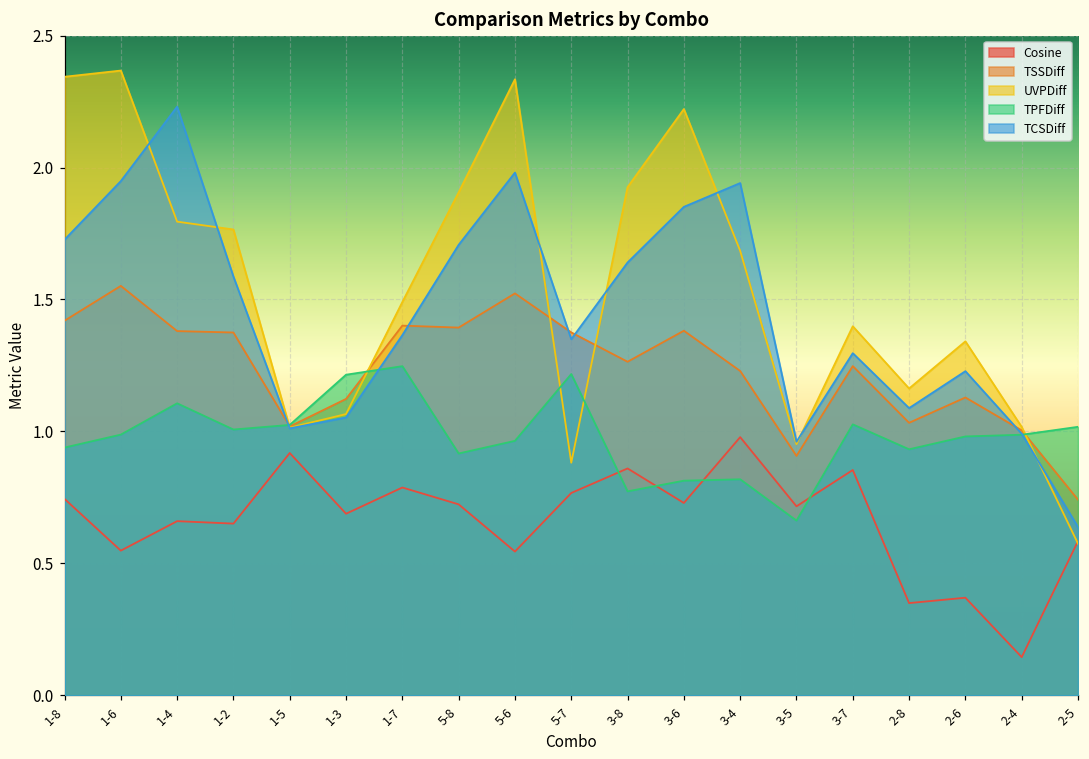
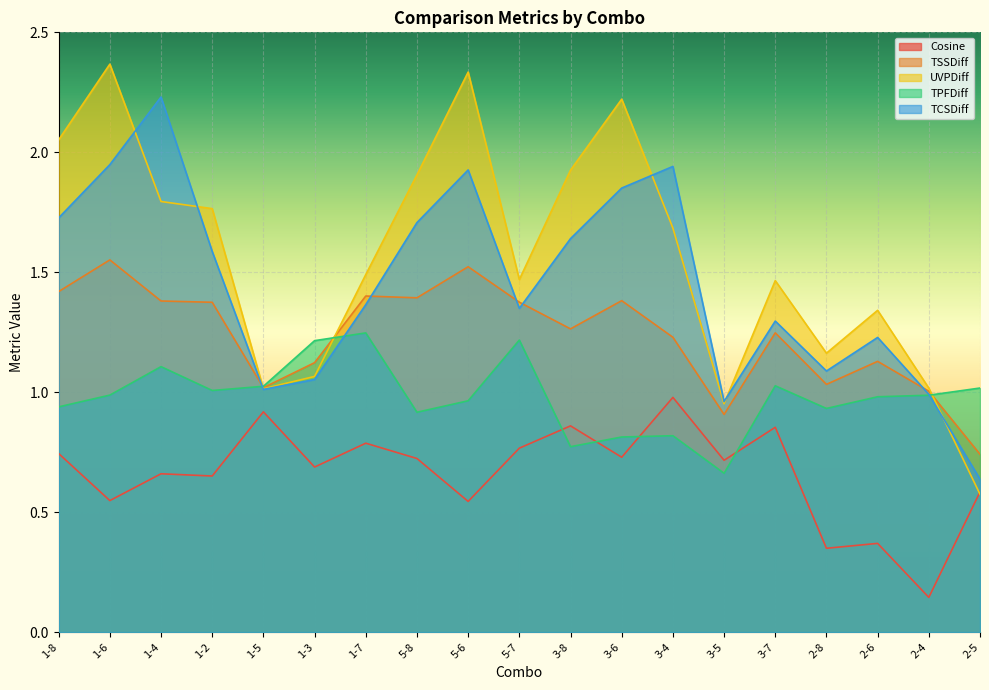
UVPDiff, 1-8: 2.34 -> 2.05
TCSDiff, 5-6: 1.98 -> 1.93
UVPDiff, 5-7: 0.88 -> 1.47
UVPDiff, 3-7: 1.40 -> 1.46
